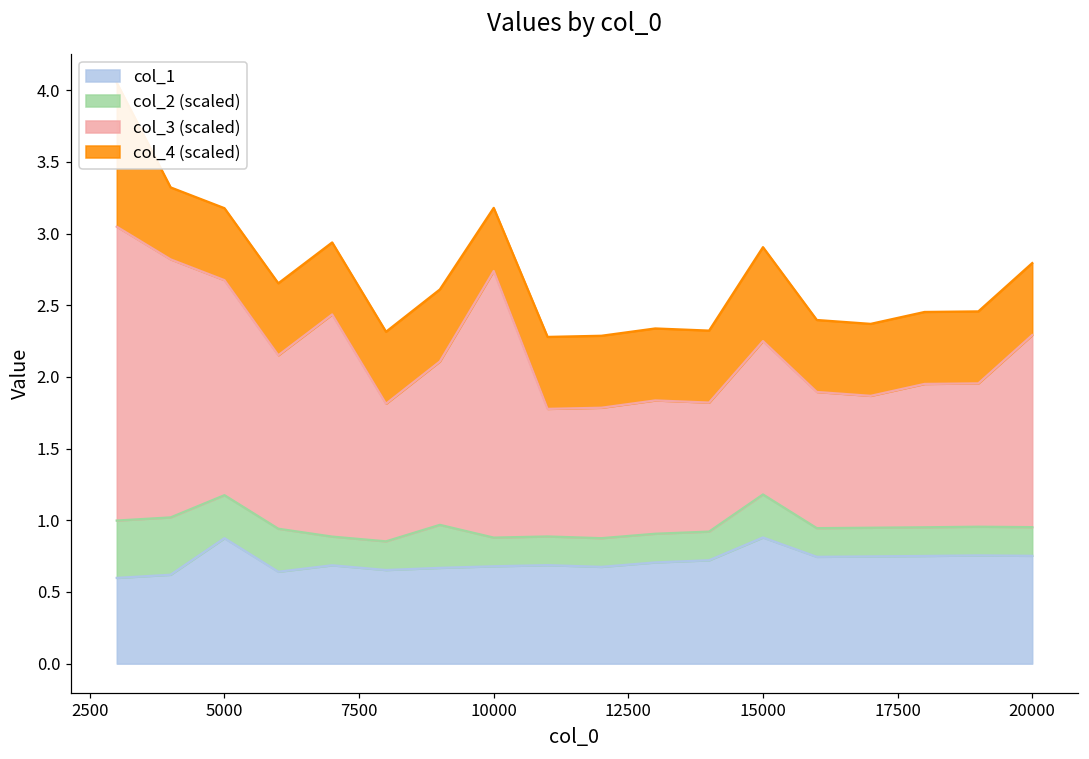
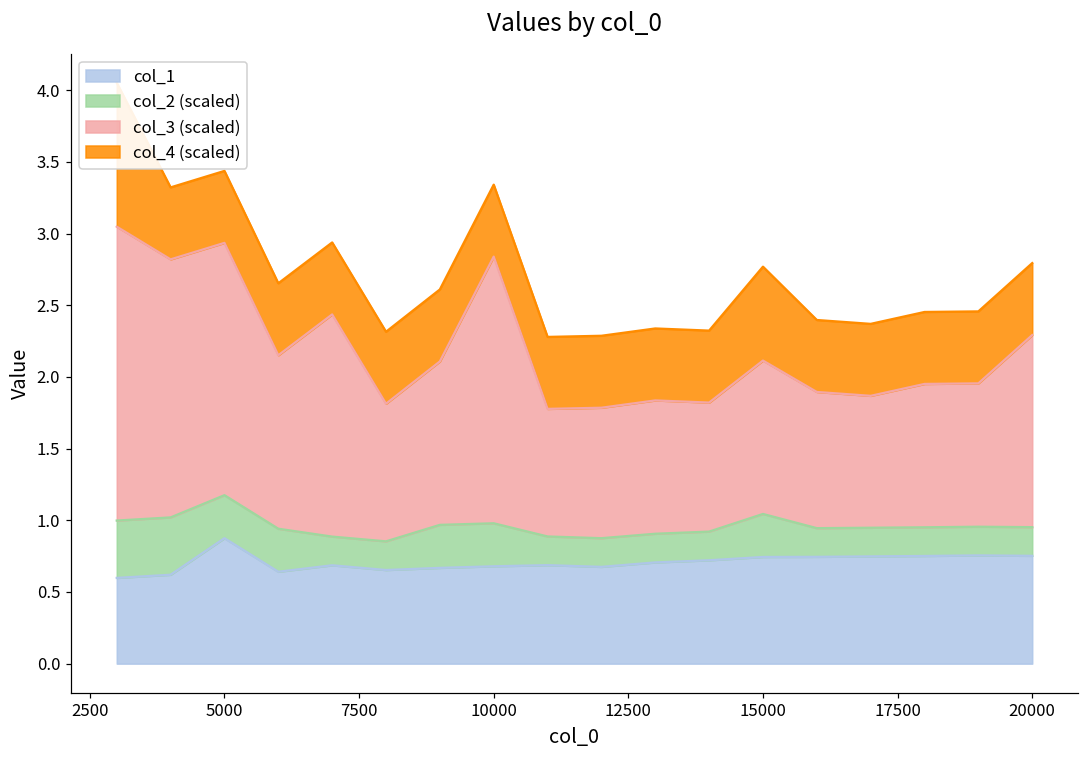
col_3 (scaled), 5000: 1.50 -> 1.76
col_2 (scaled), 10000: 0.20 -> 0.30
col_4 (scaled), 10000: 0.44 -> 0.50
col_1, 15000: 0.88 -> 0.74
